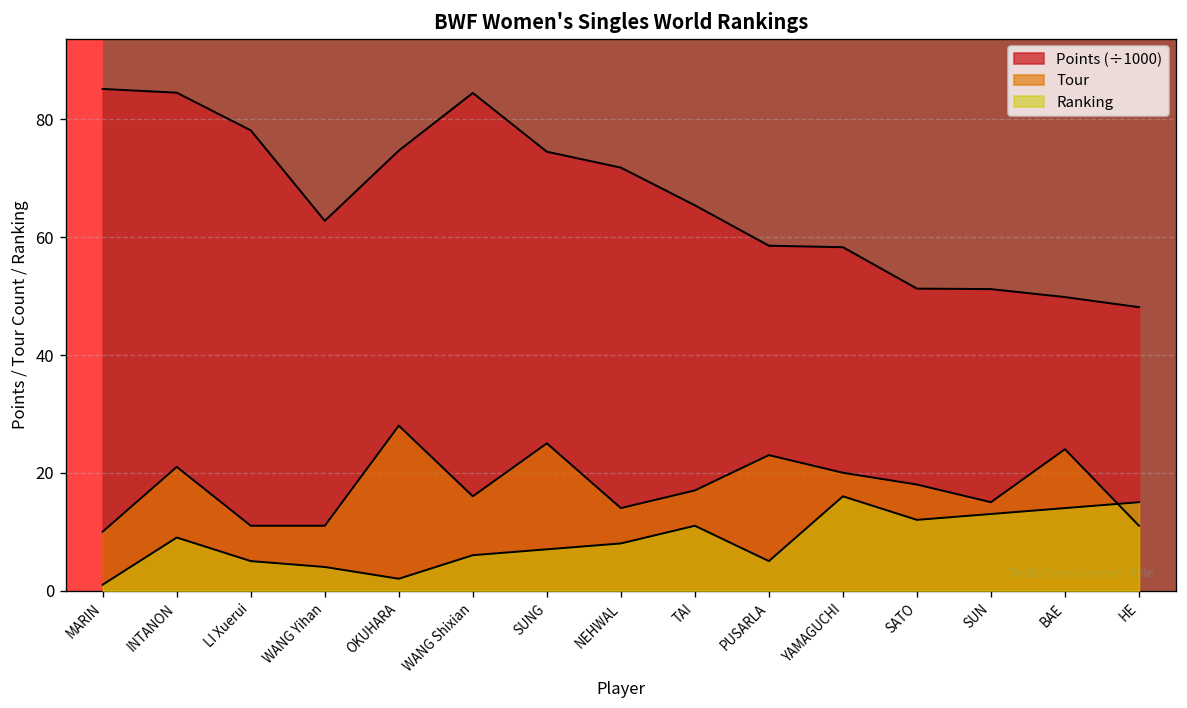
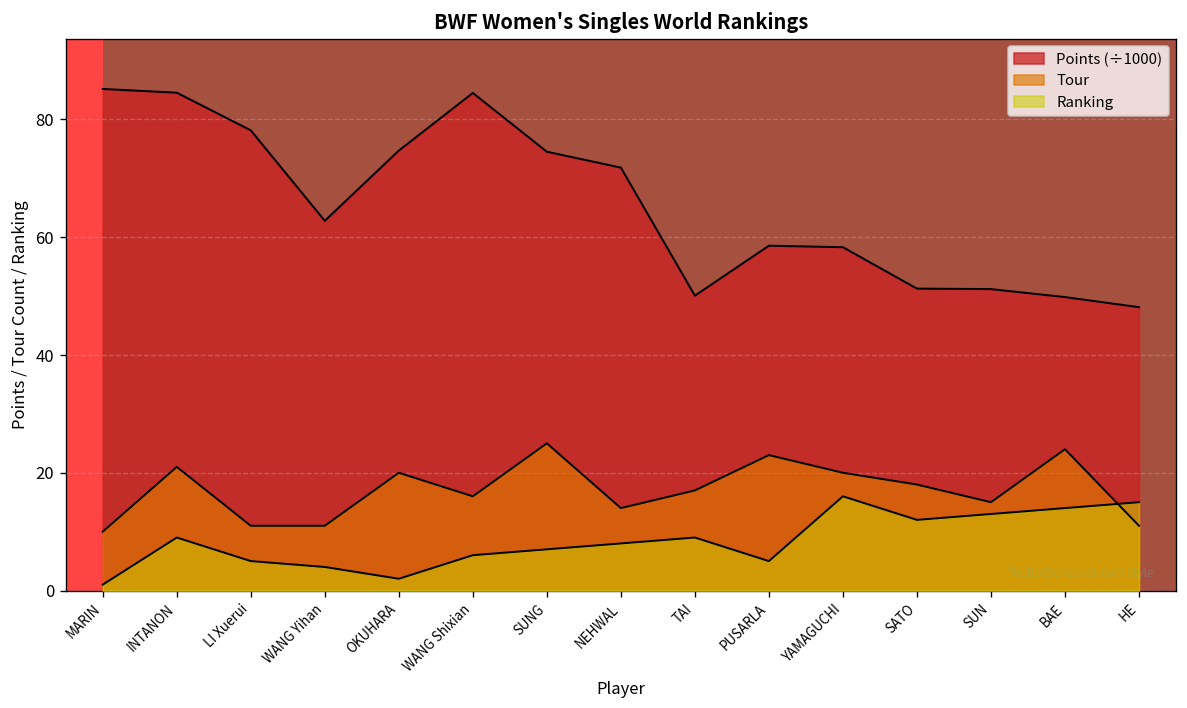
Tour, OKUHARA: 28 -> 20
Points (÷1000), TAI: 65 -> 50
Ranking, TAI: 11 -> 9
